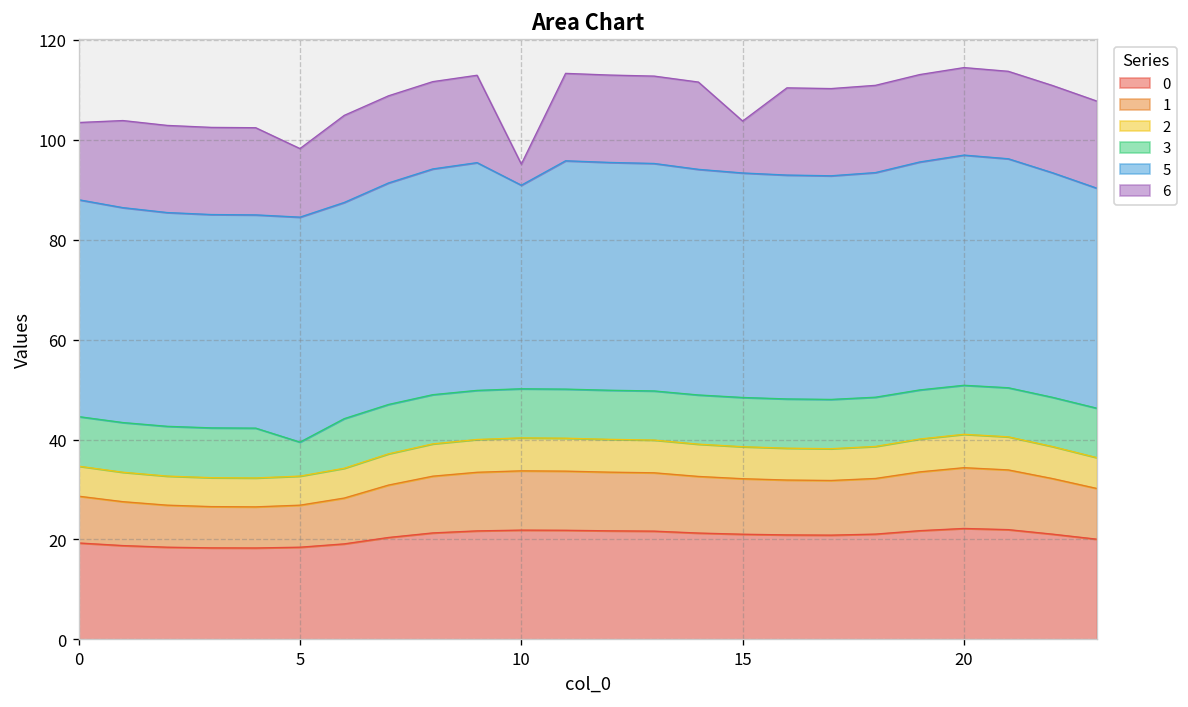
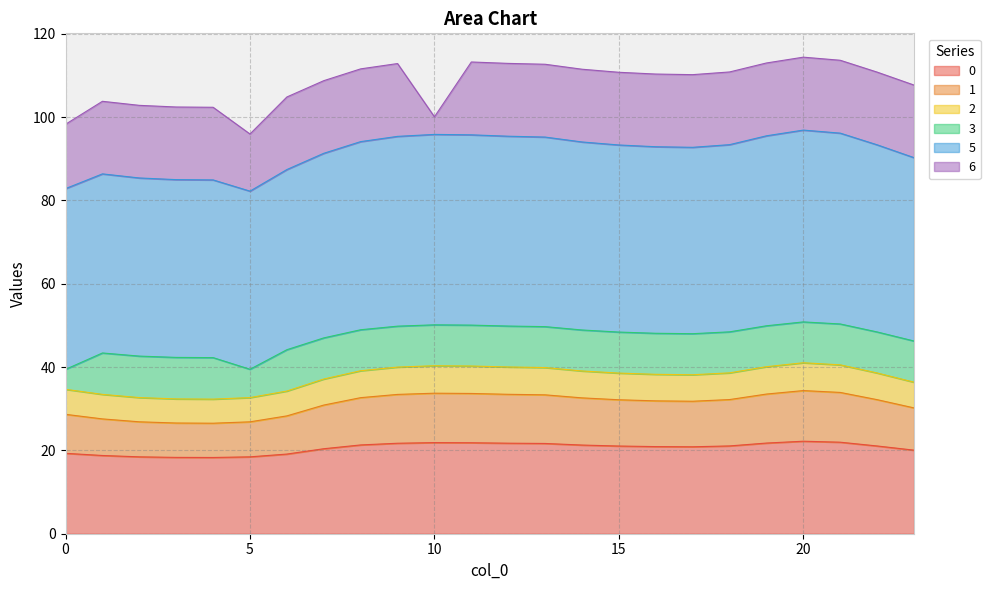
3, 0: 10 -> 5
5, 5: 45 -> 43
5, 10: 41 -> 46
6, 15: 10 -> 17
